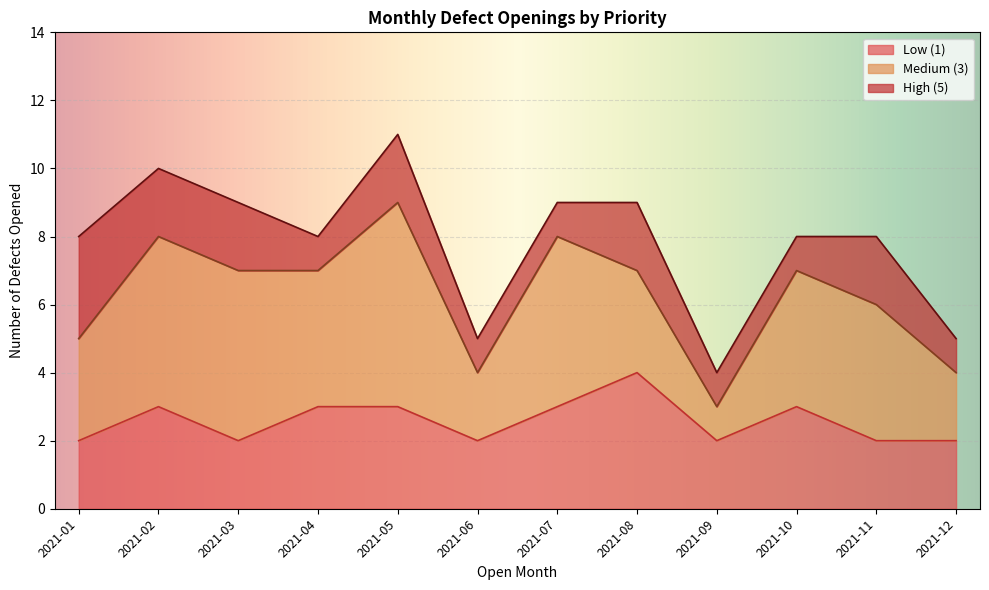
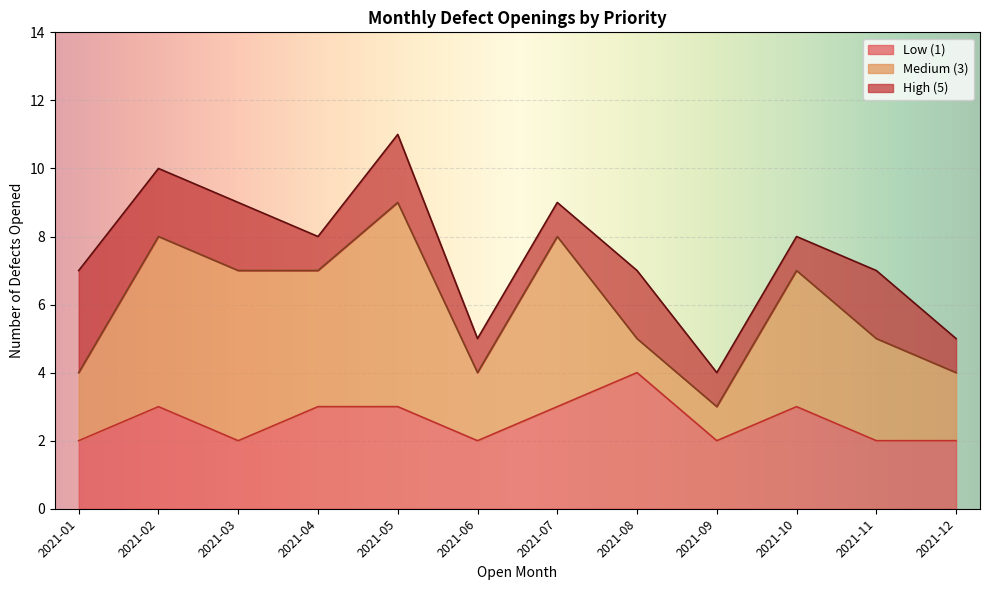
Medium (3), 2021-01: 3 -> 2
Medium (3), 2021-08: 3 -> 1
Medium (3), 2021-11: 4 -> 3
